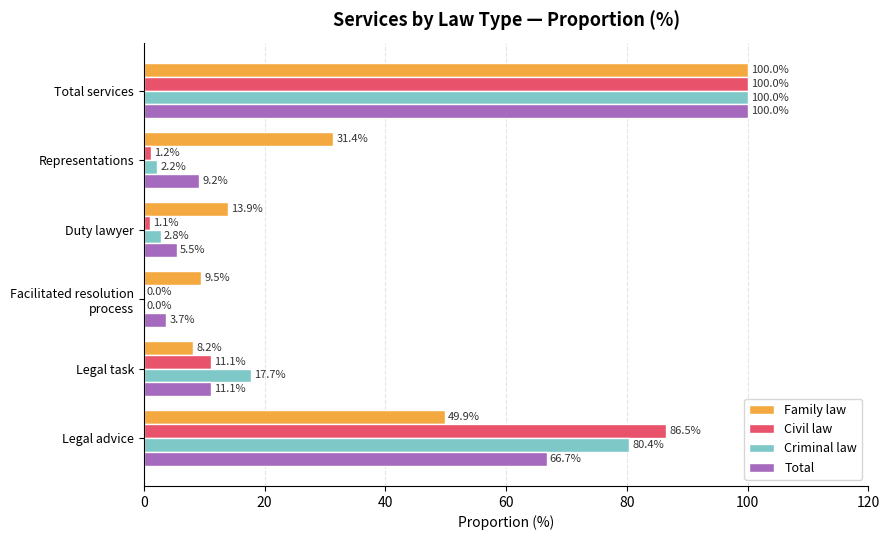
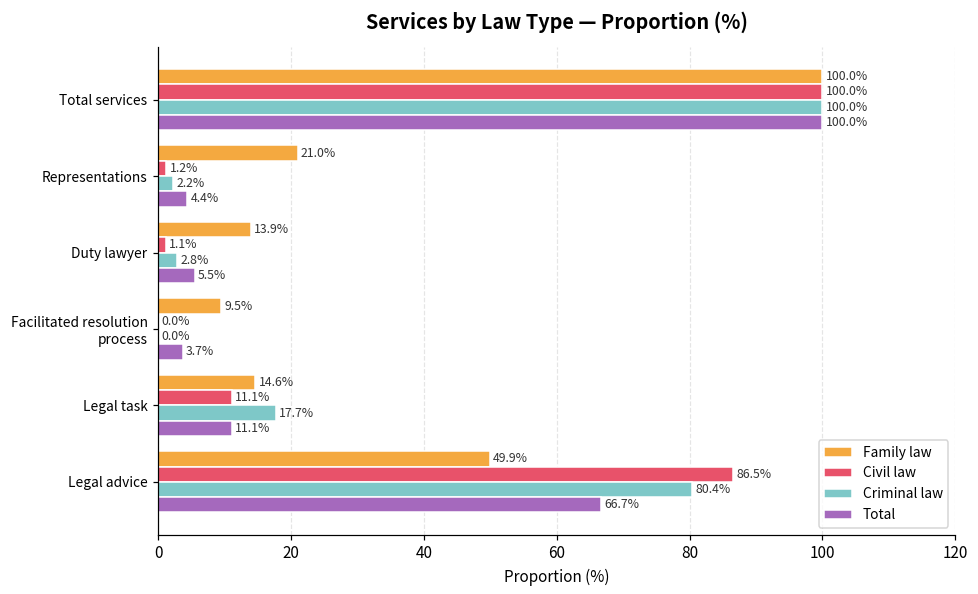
Family law, Representations: 31.4% -> 21.0%
Total, Representations: 9.2% -> 4.4%
Family law, Legal task: 8.2% -> 14.6%
